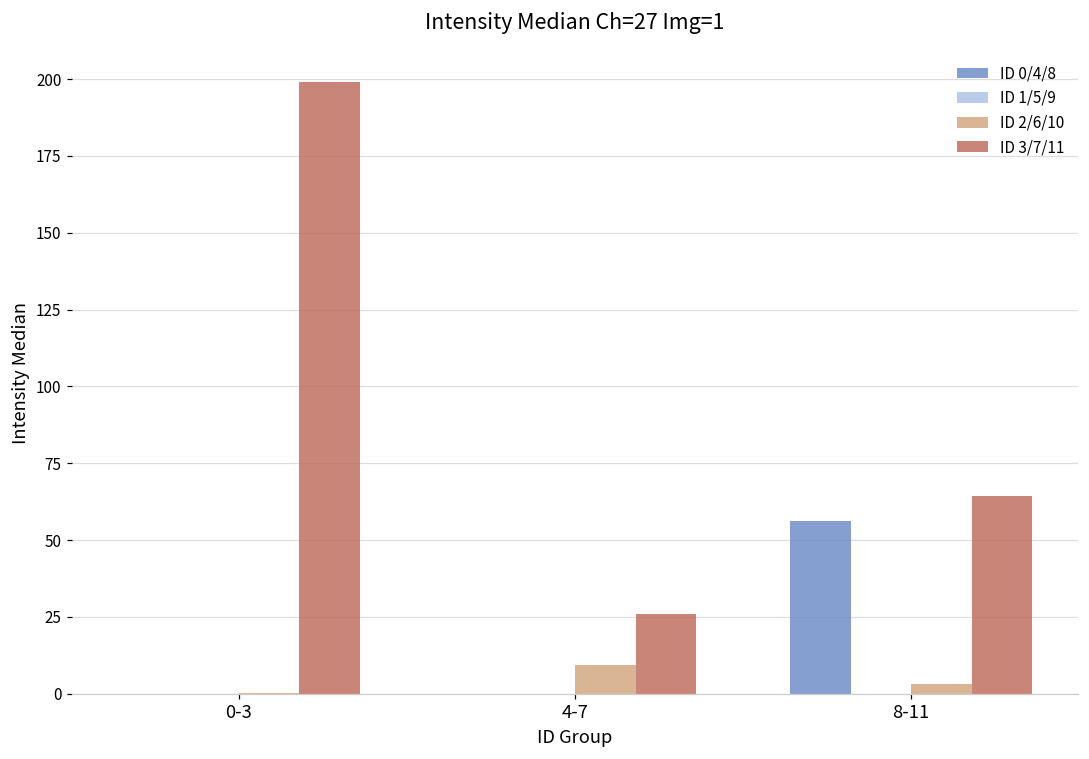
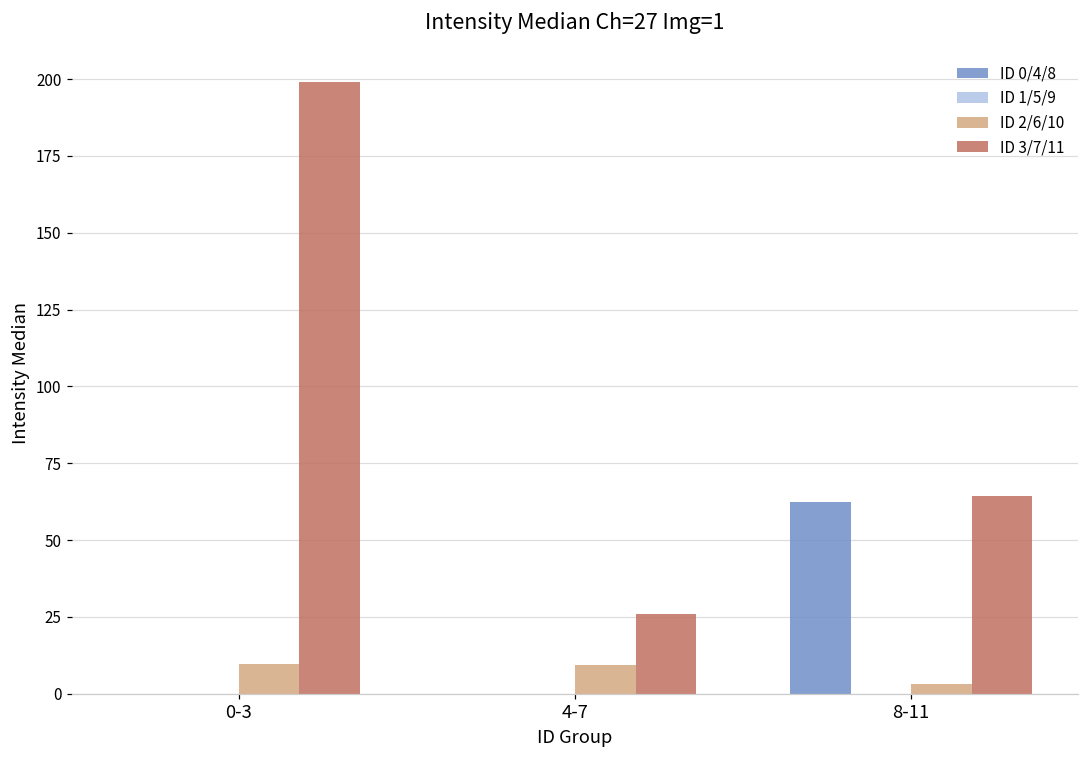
ID 2/6/10, 0-3: 0 -> 10
ID 0/4/8, 8-11: 56 -> 62
